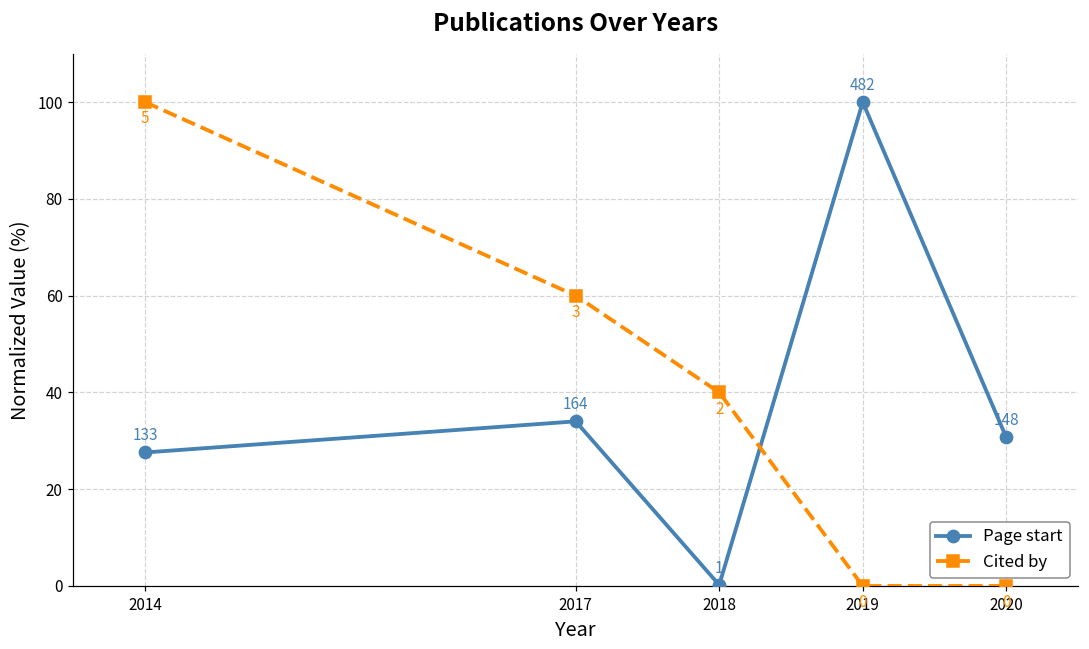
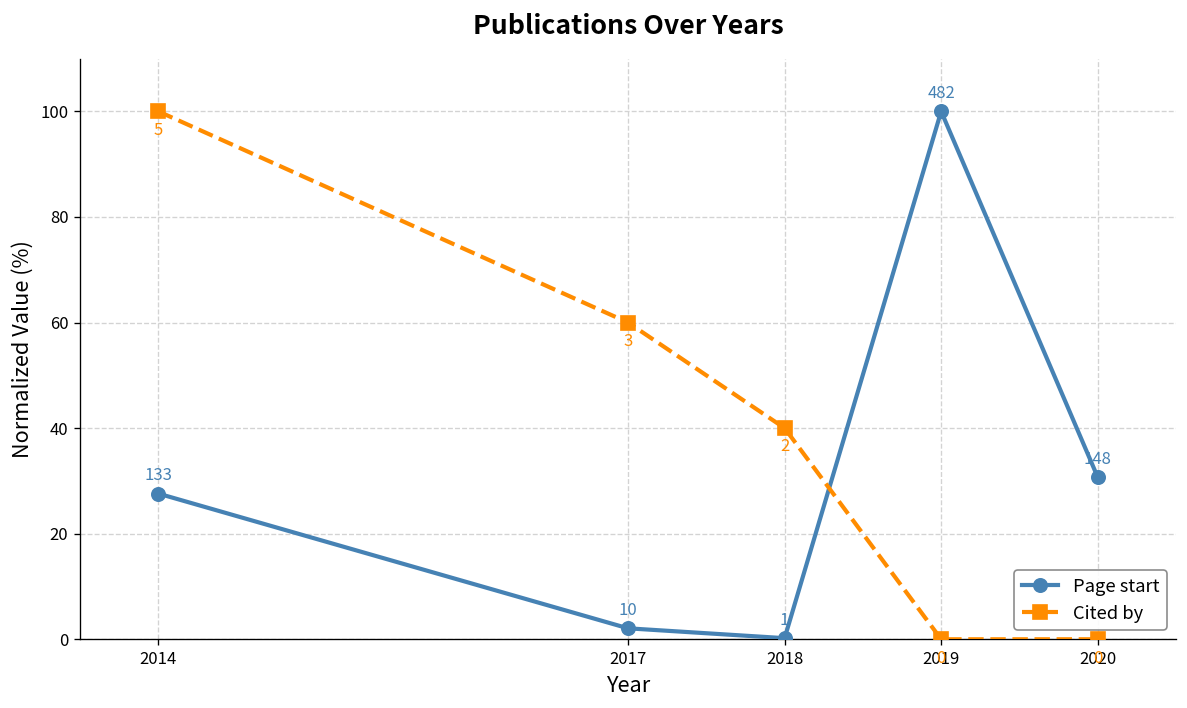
Page start, 2017: 164 -> 10
